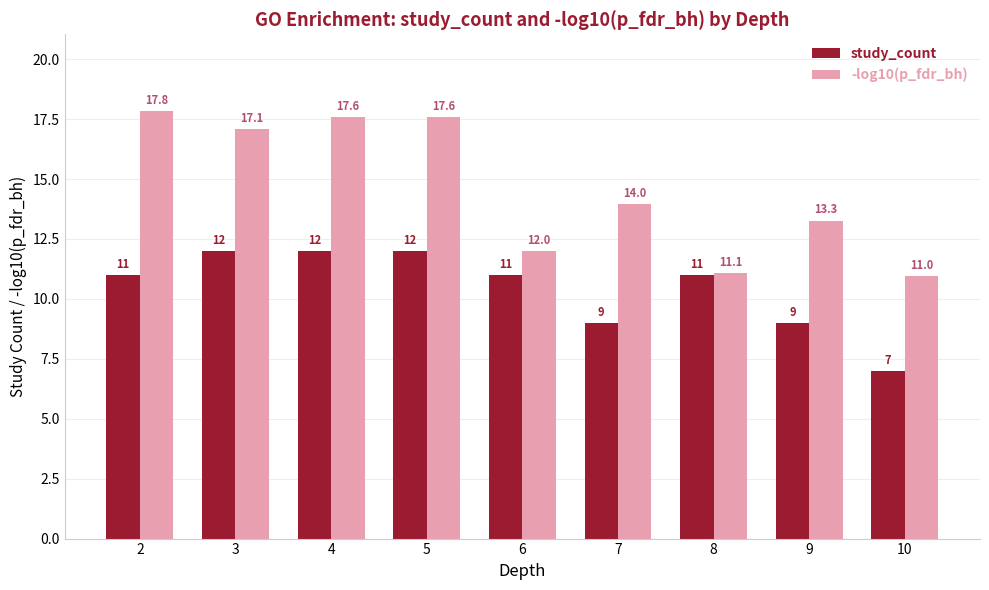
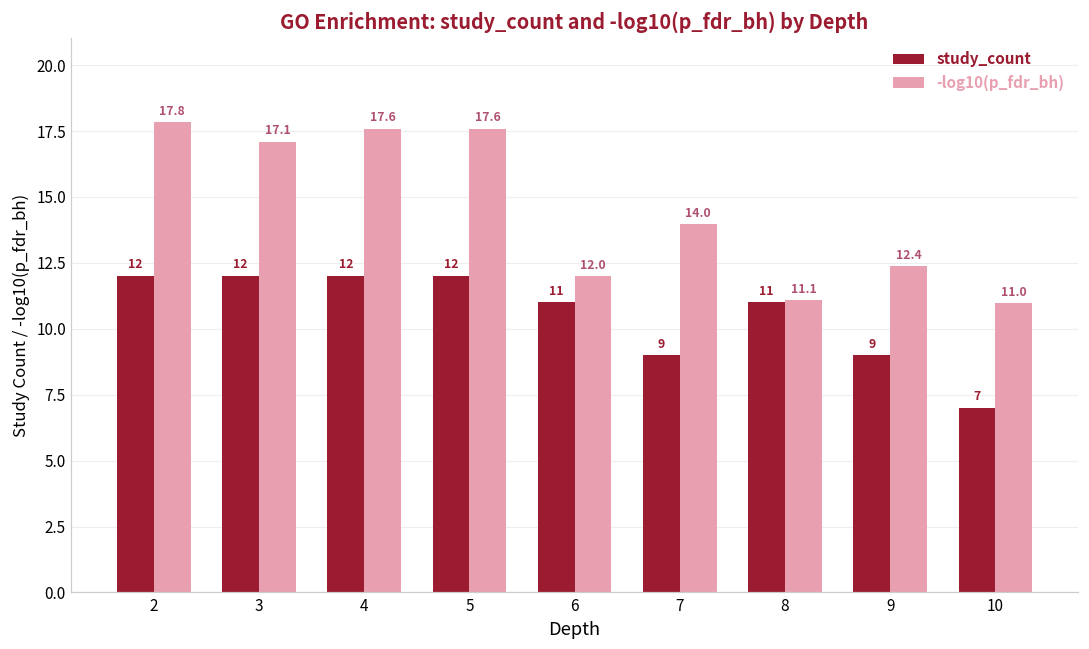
study_count, 2: 11 -> 12
-log10(p_fdr_bh), 9: 13.3 -> 12.4
